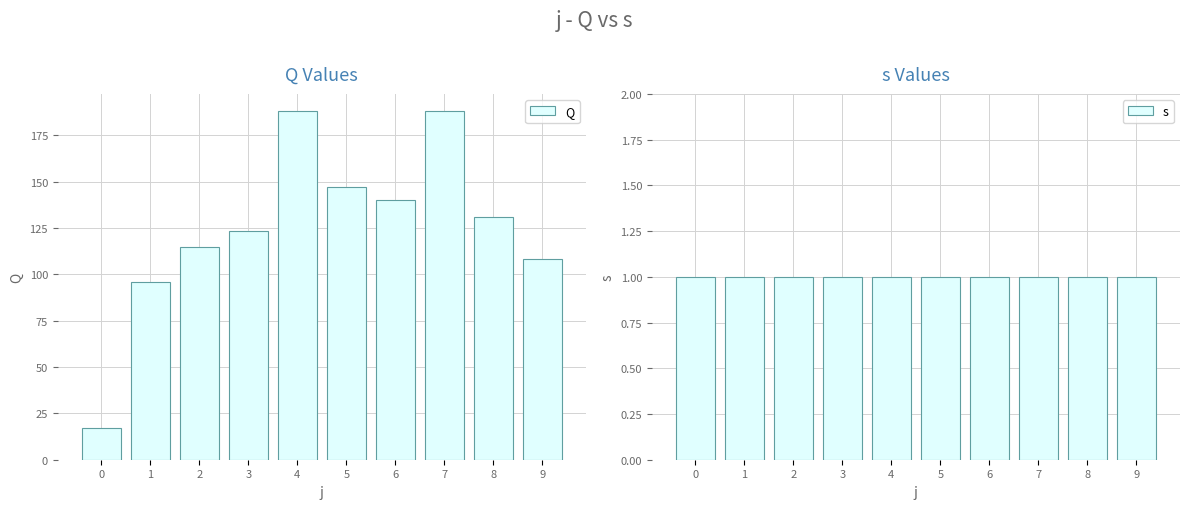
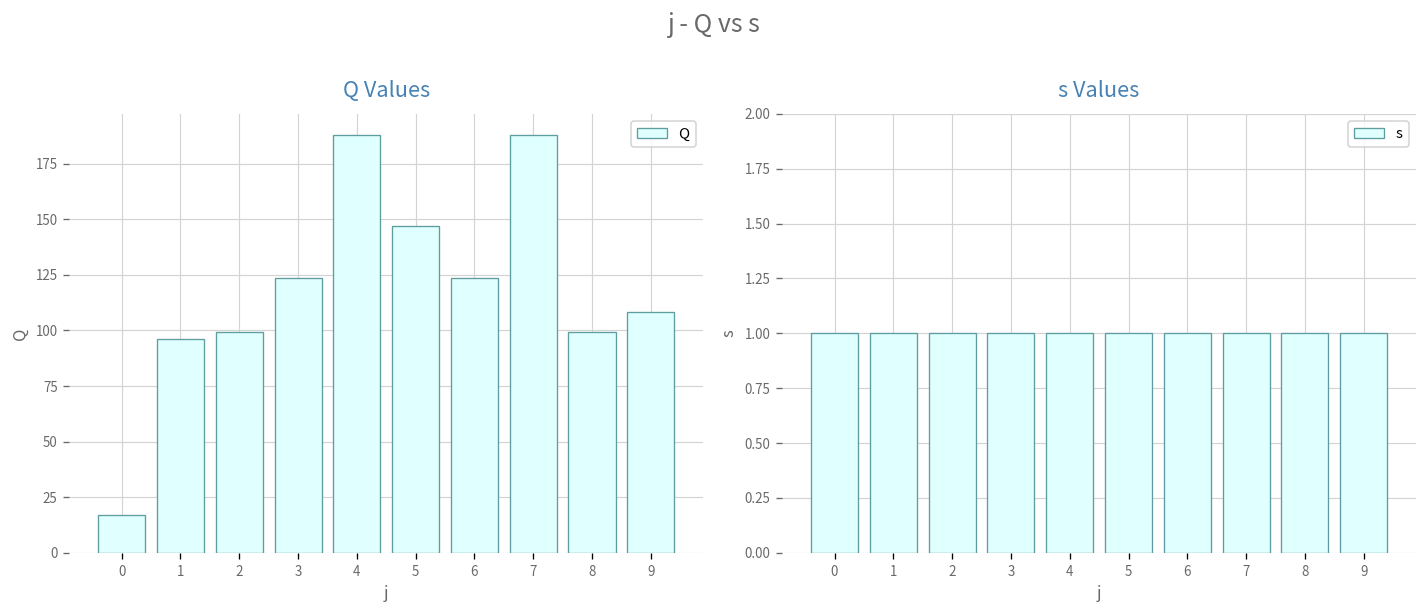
Q Values, 2: 115 -> 100
Q Values, 6: 140 -> 124
Q Values, 8: 131 -> 100
